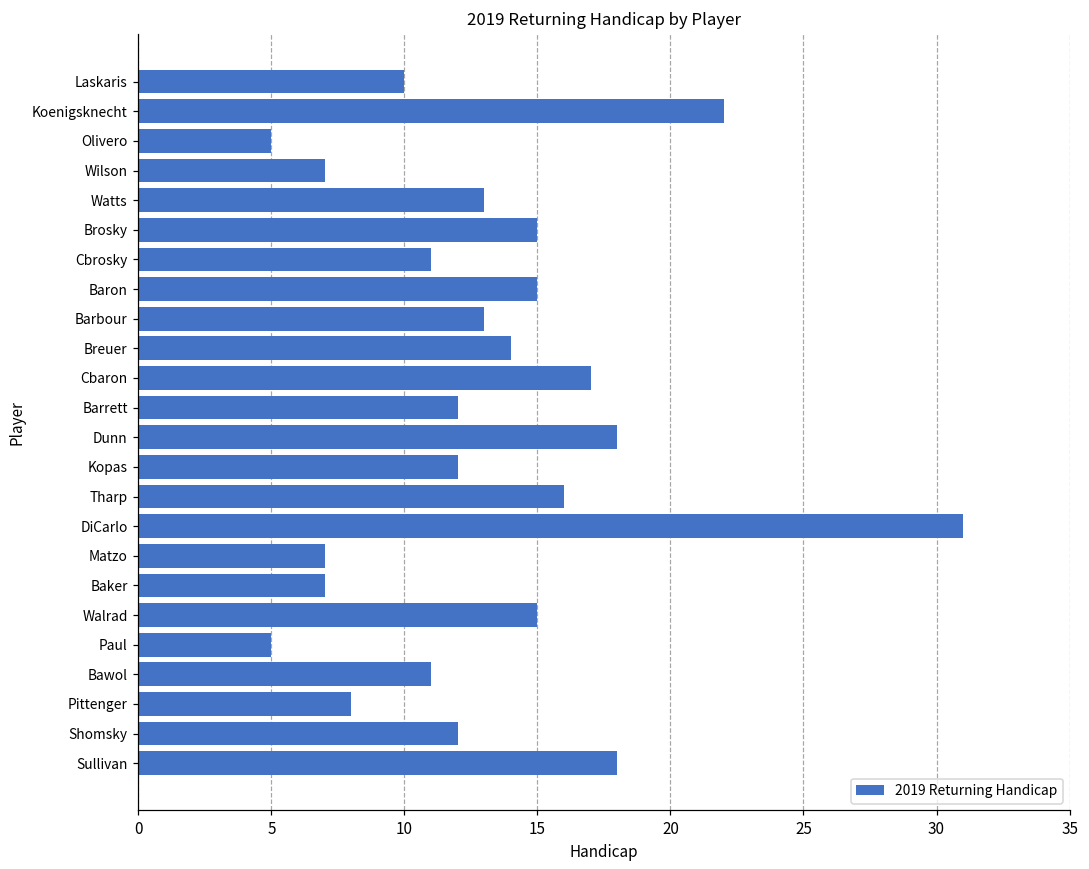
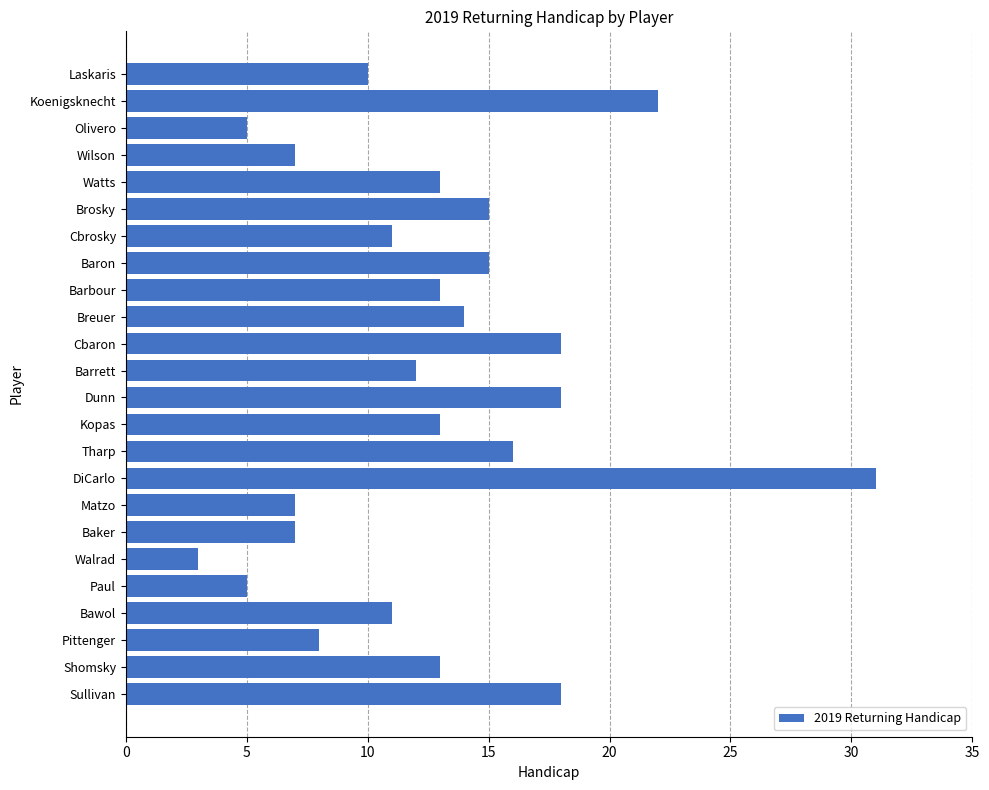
Cbaron: 17 -> 18
Kopas: 12 -> 13
Walrad: 15 -> 3
Shomsky: 12 -> 13
